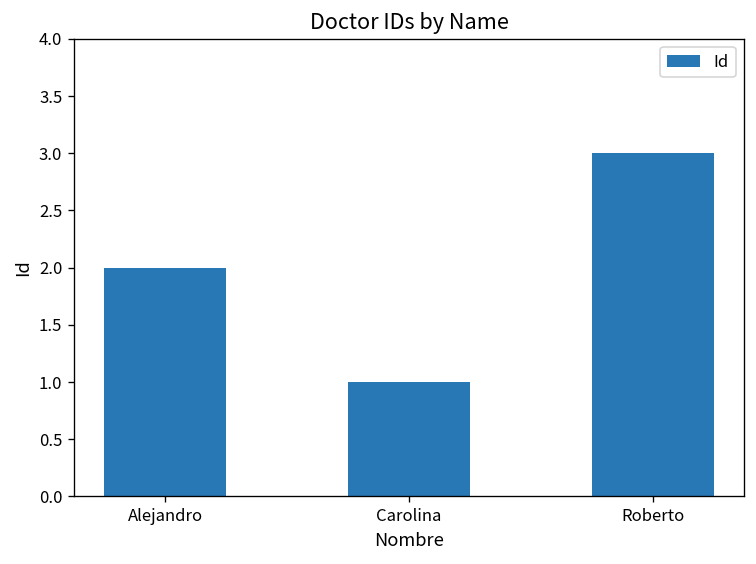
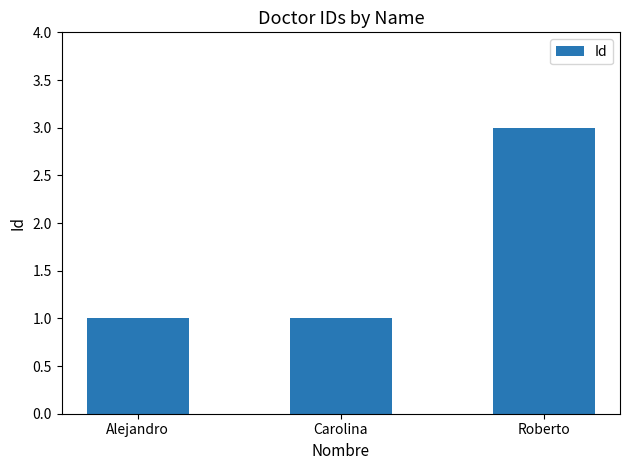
Alejandro: 2 -> 1
